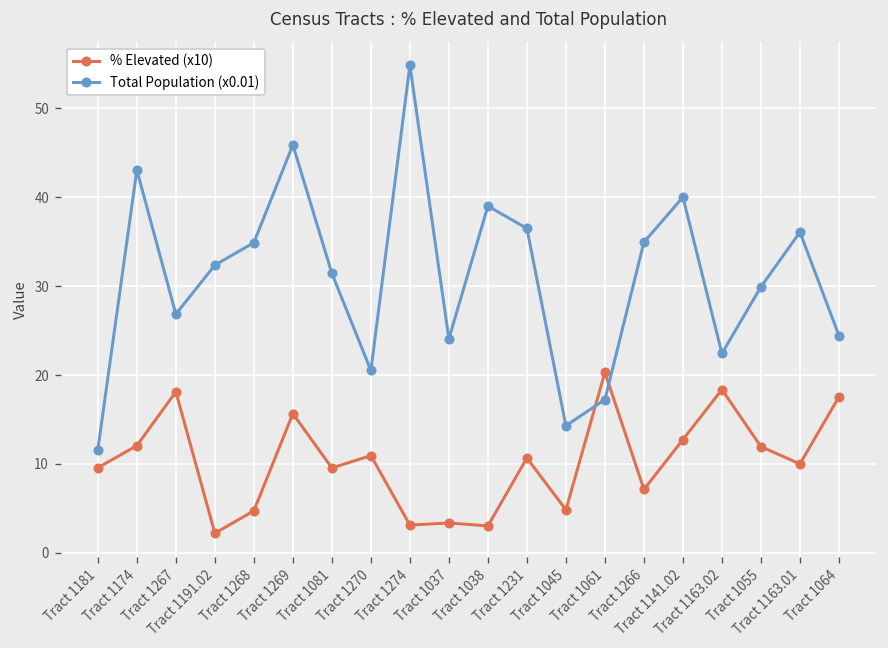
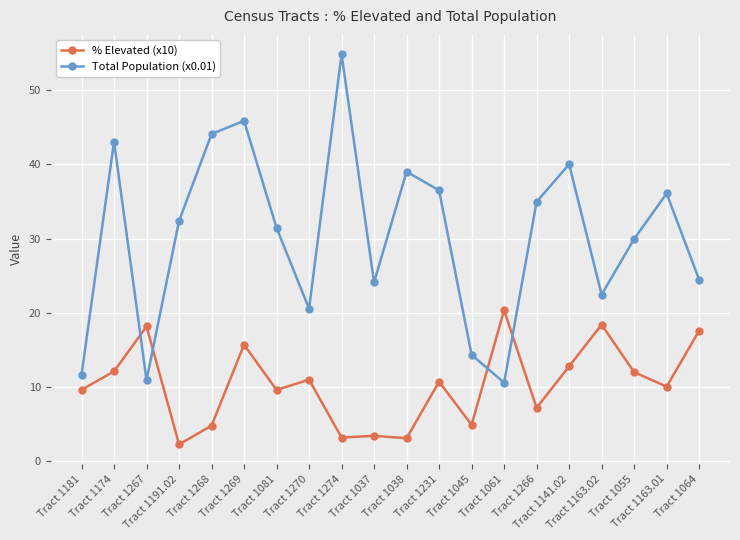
Total Population (x0.01), Tract 1267: 27 -> 11
Total Population (x0.01), Tract 1268: 35 -> 44
Total Population (x0.01), Tract 1061: 17 -> 11
